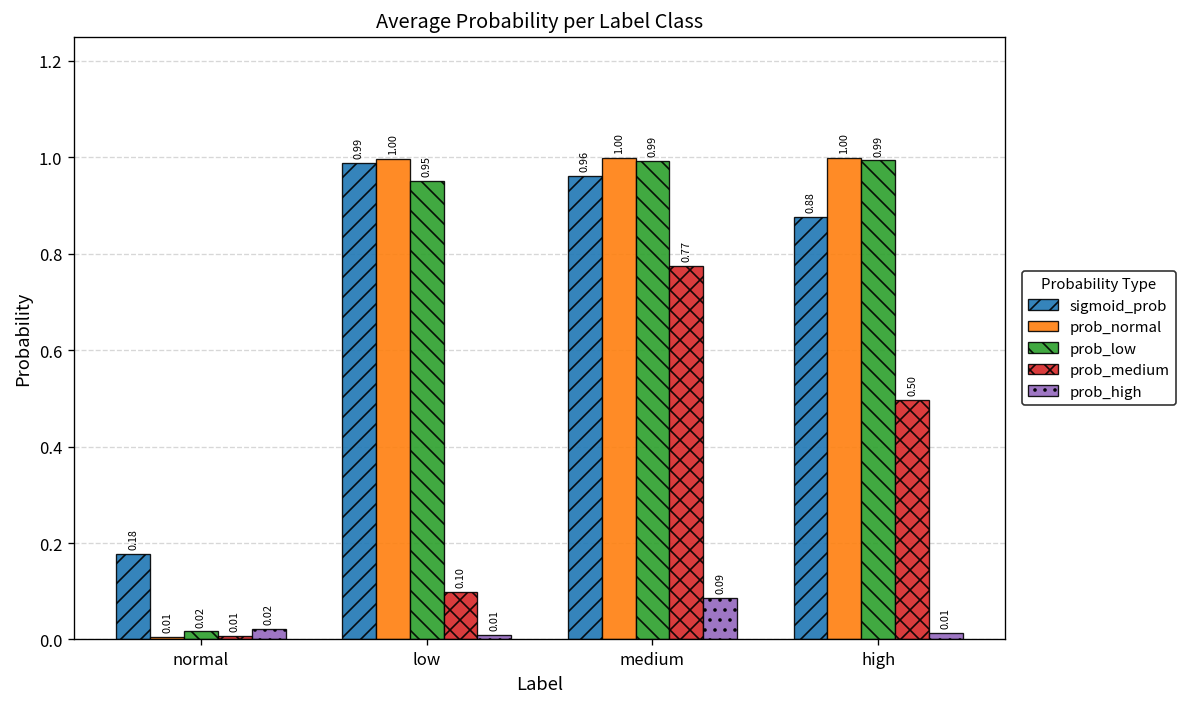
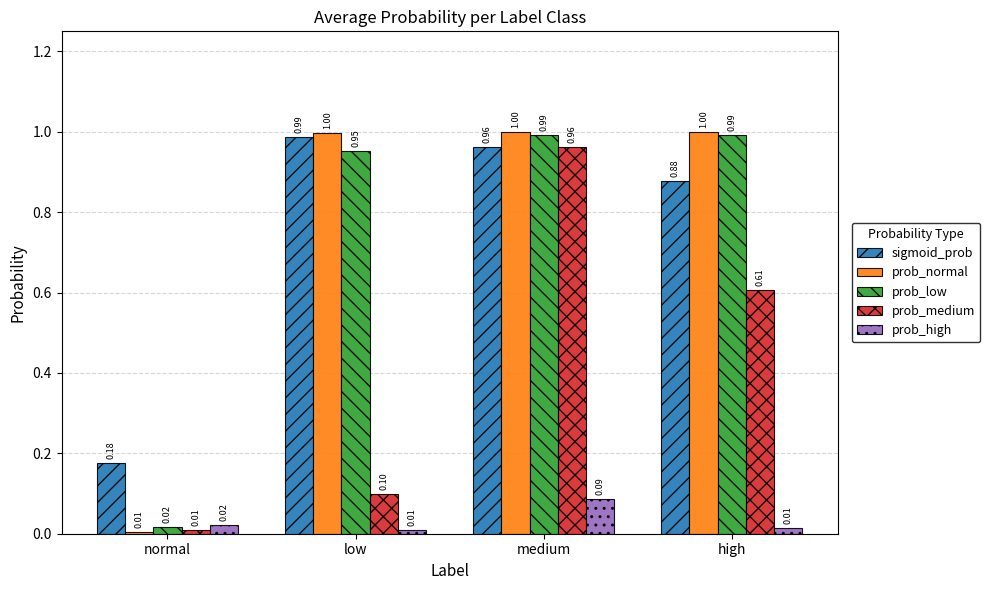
prob_medium, medium: 0.77 -> 0.96
prob_medium, high: 0.50 -> 0.61
